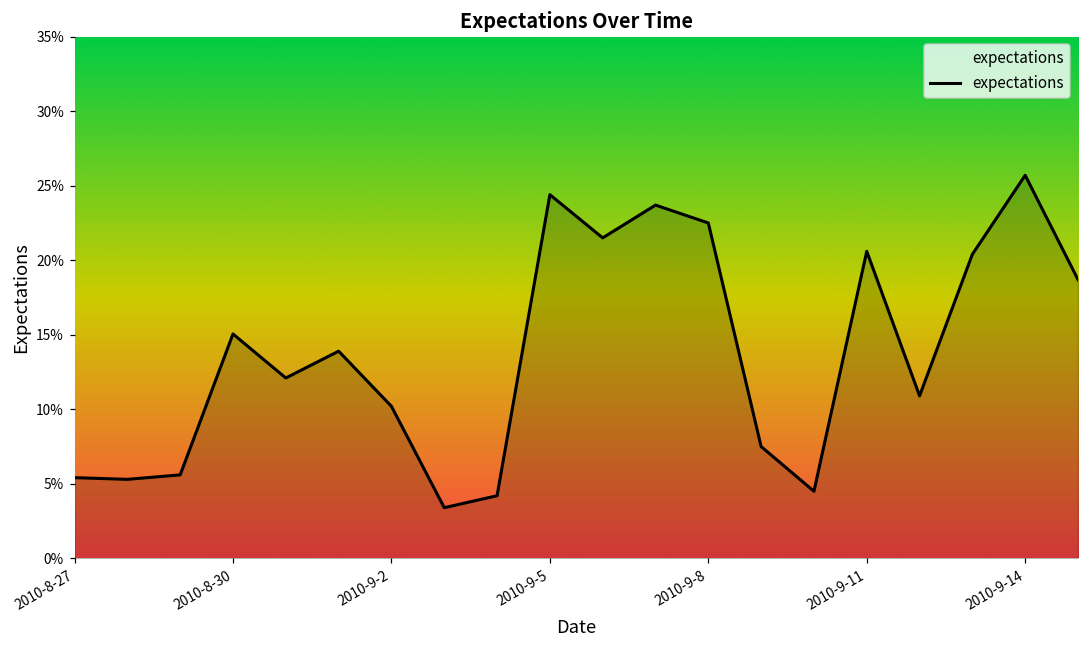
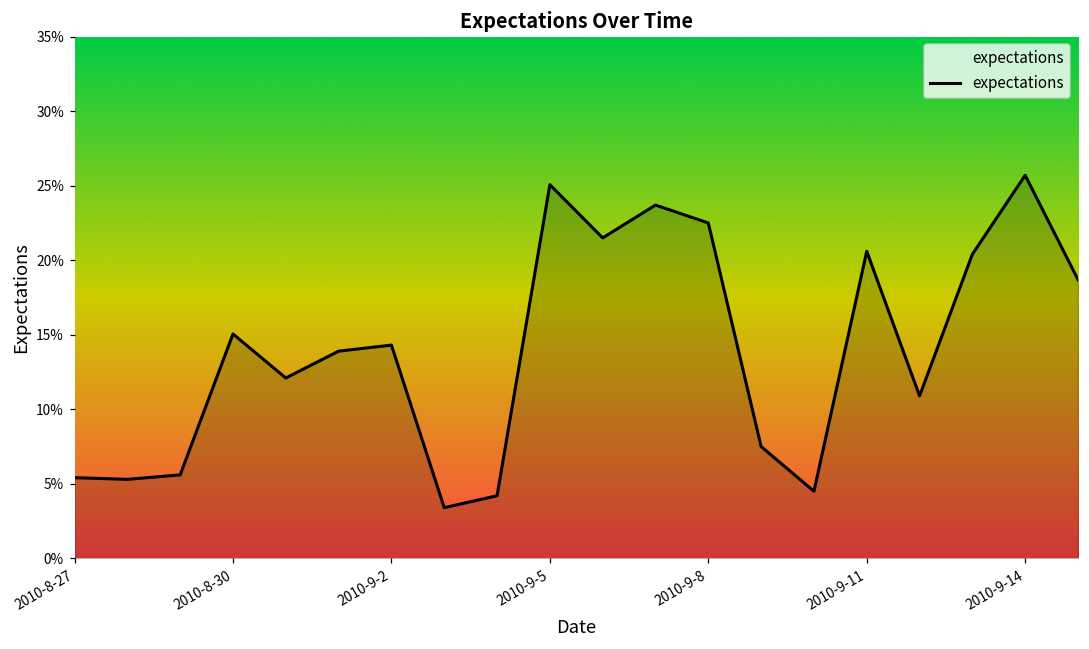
2010-9-2: 10.2% -> 14.3%
2010-9-5: 24.4% -> 25.1%
